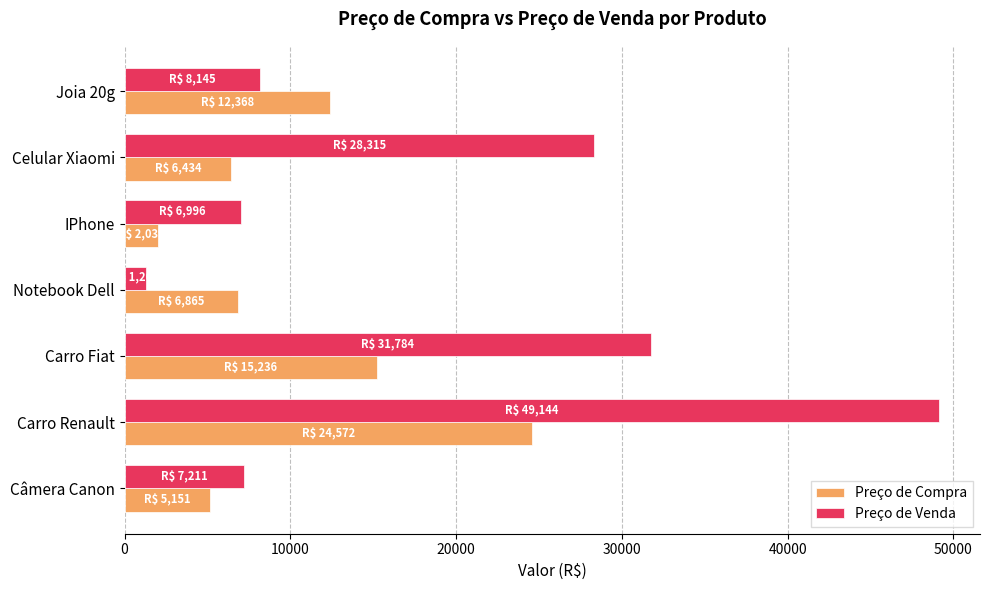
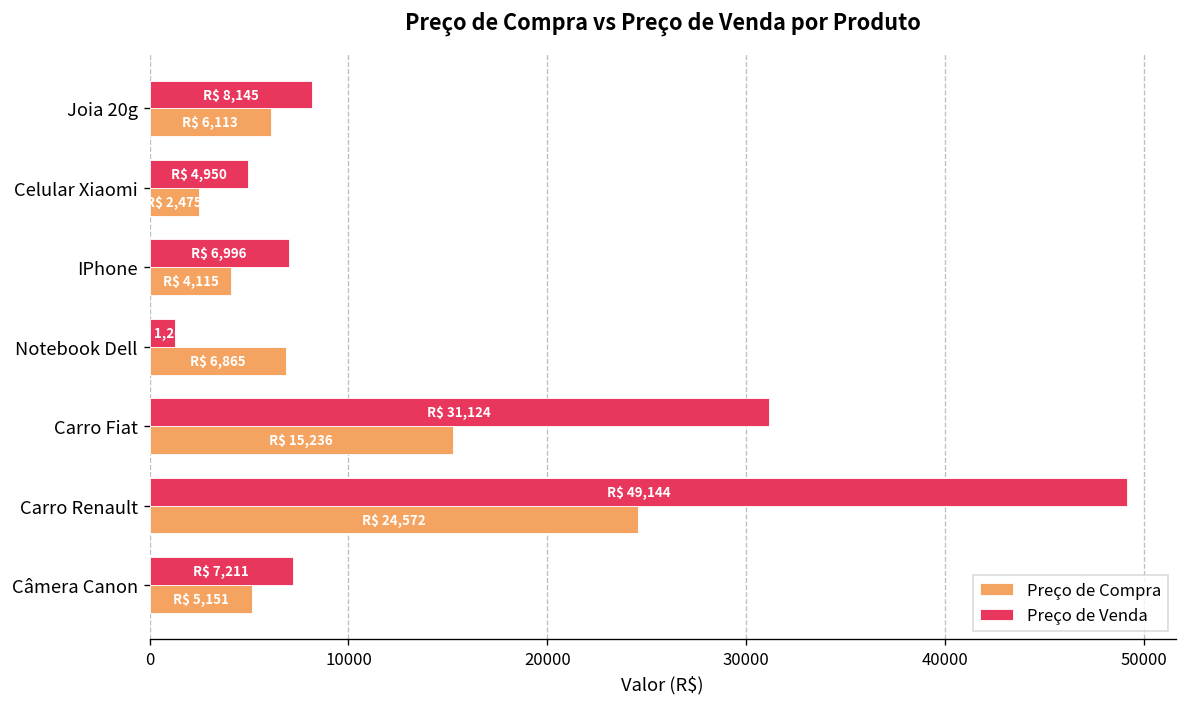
Preço de Compra, Joia 20g: 12,368 -> 6,113
Preço de Venda, Celular Xiaomi: 28,315 -> 4,950
Preço de Compra, Celular Xiaomi: 6,434 -> 2,475
Preço de Compra, IPhone: 2,039 -> 4,115
Preço de Venda, Carro Fiat: 31,784 -> 31,124
